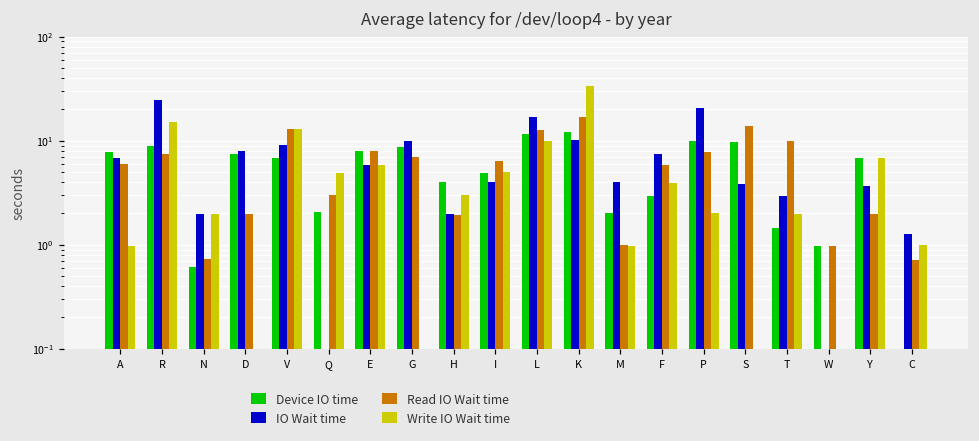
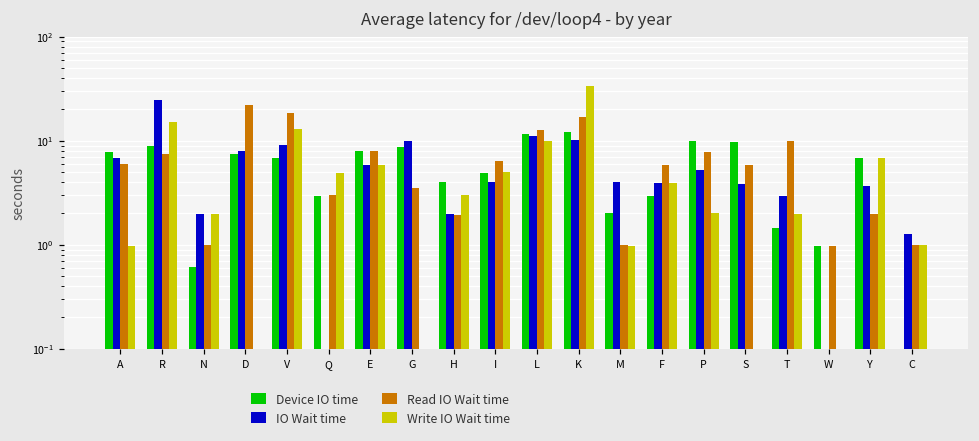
Read IO Wait time, N: 0.7 -> 1.0
Read IO Wait time, D: 2.0 -> 22
Read IO Wait time, V: 13 -> 19
Device IO time, Q: 2.1 -> 2.9
Read IO Wait time, G: 7 -> 3.5
IO Wait time, L: 17 -> 11
IO Wait time, F: 8 -> 3.9
IO Wait time, P: 21 -> 5
Read IO Wait time, S: 14 -> 6
Read IO Wait time, C: 0.7 -> 1.0
